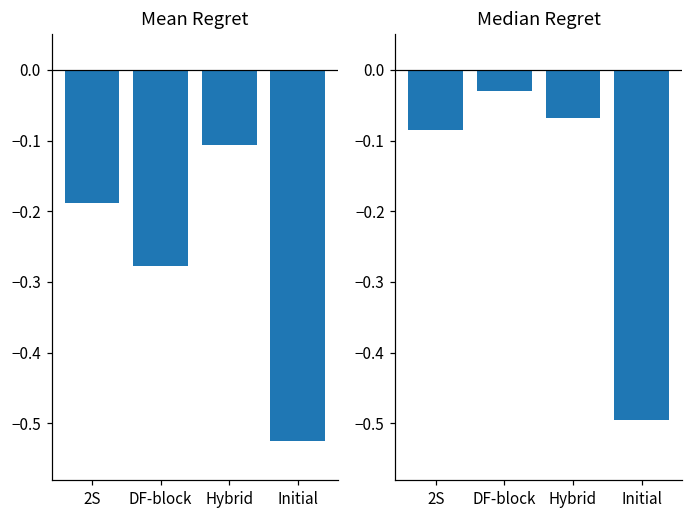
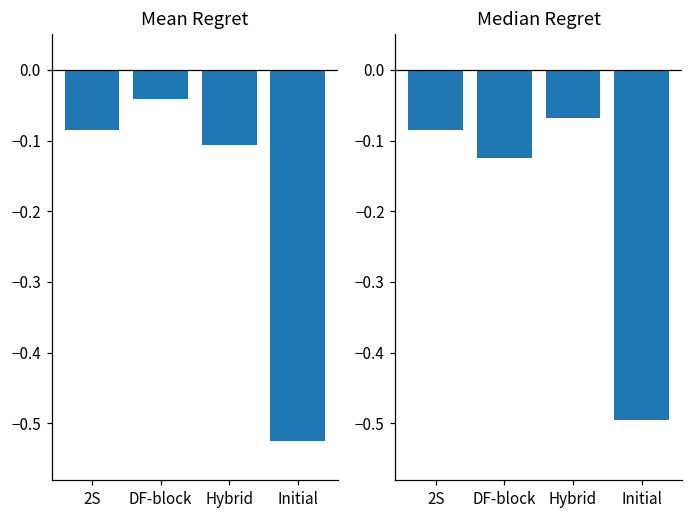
Mean Regret, 2S: -0.19 -> -0.09
Mean Regret, DF-block: -0.28 -> -0.04
Median Regret, DF-block: -0.03 -> -0.13
